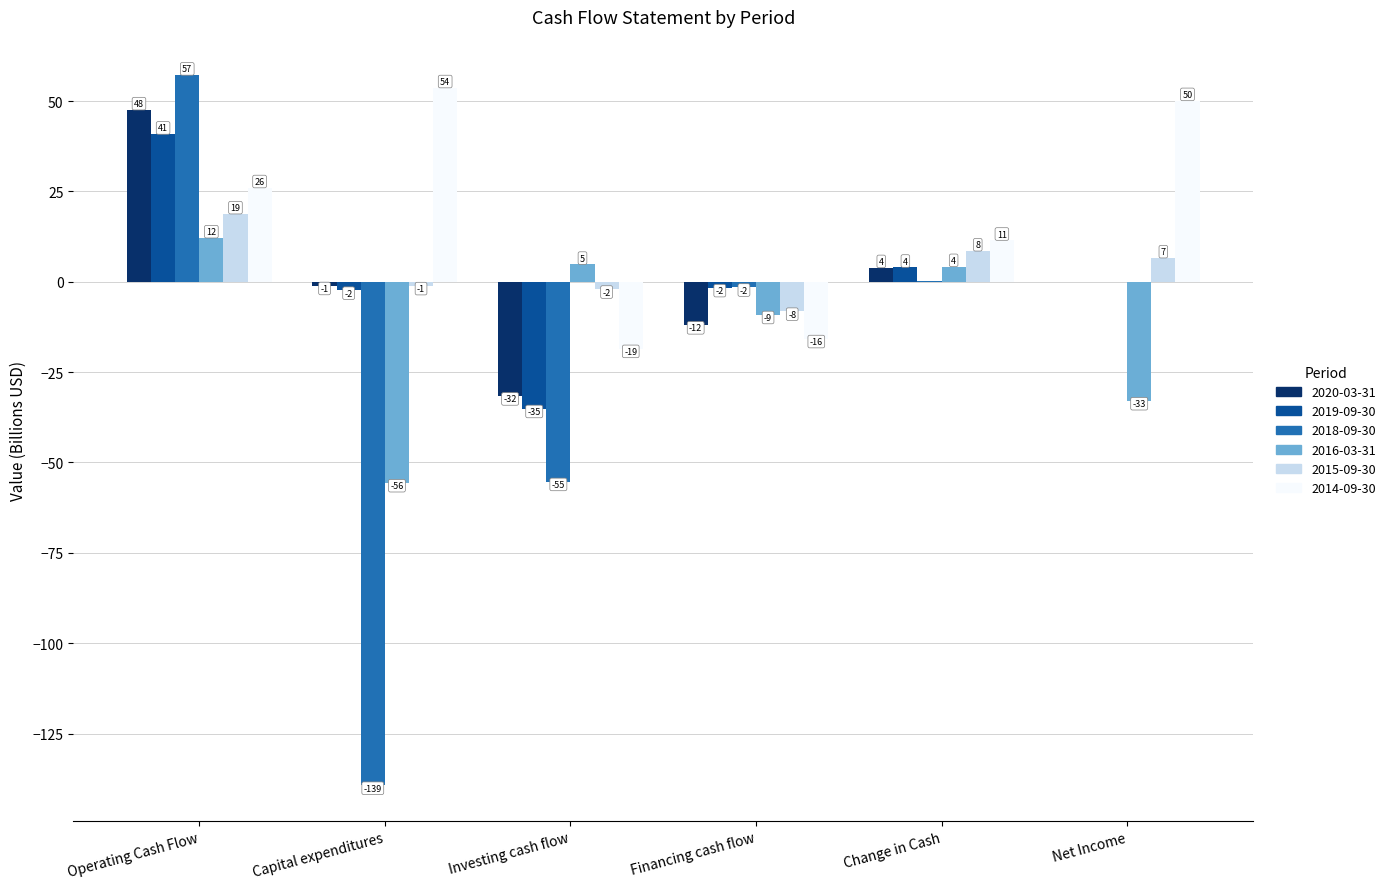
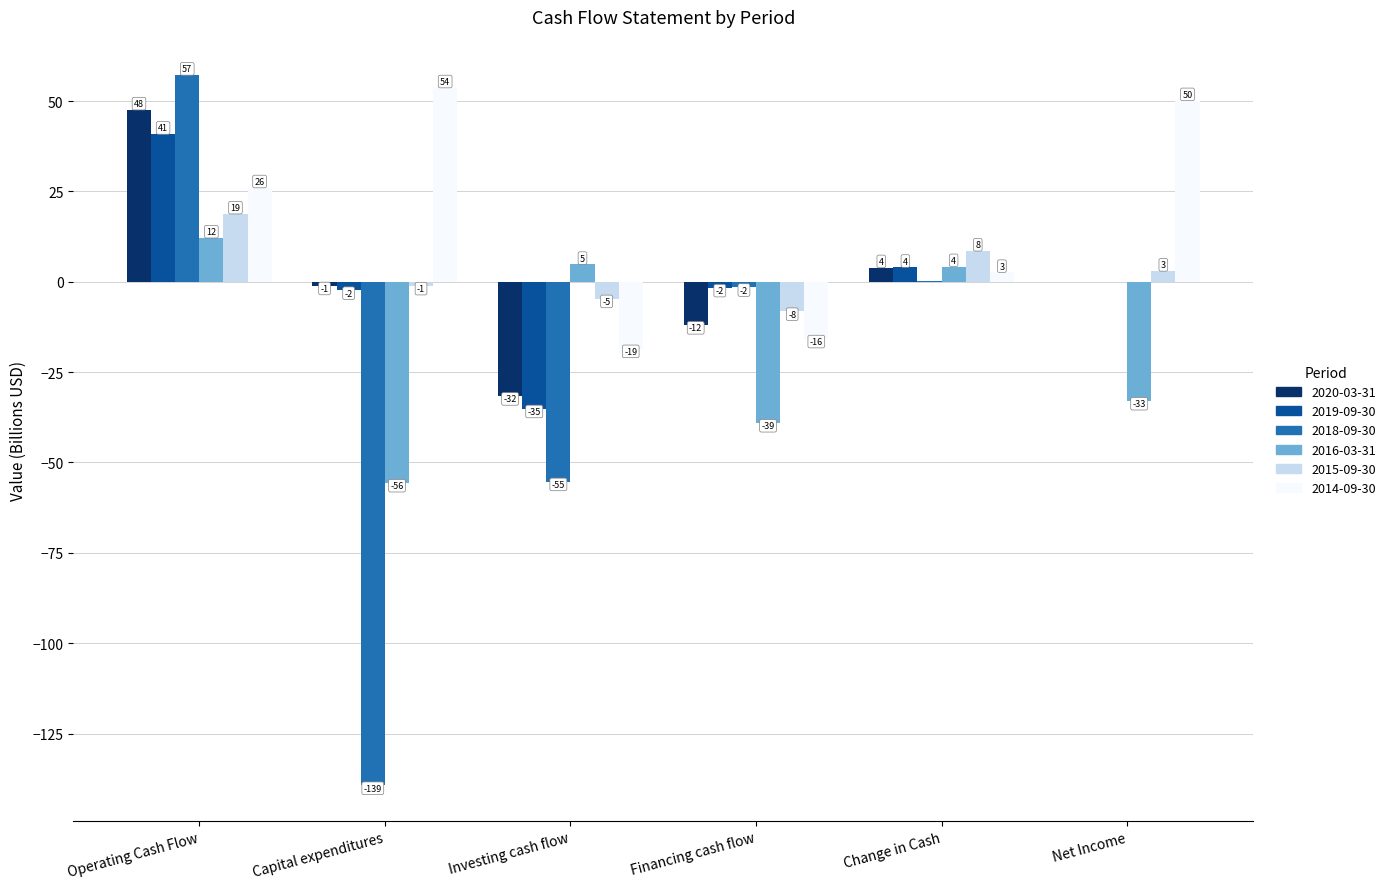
2015-09-30, Investing cash flow: -2 -> -5
2016-03-31, Financing cash flow: -9 -> -39
2014-09-30, Change in Cash: 11 -> 3
2015-09-30, Net Income: 7 -> 3
